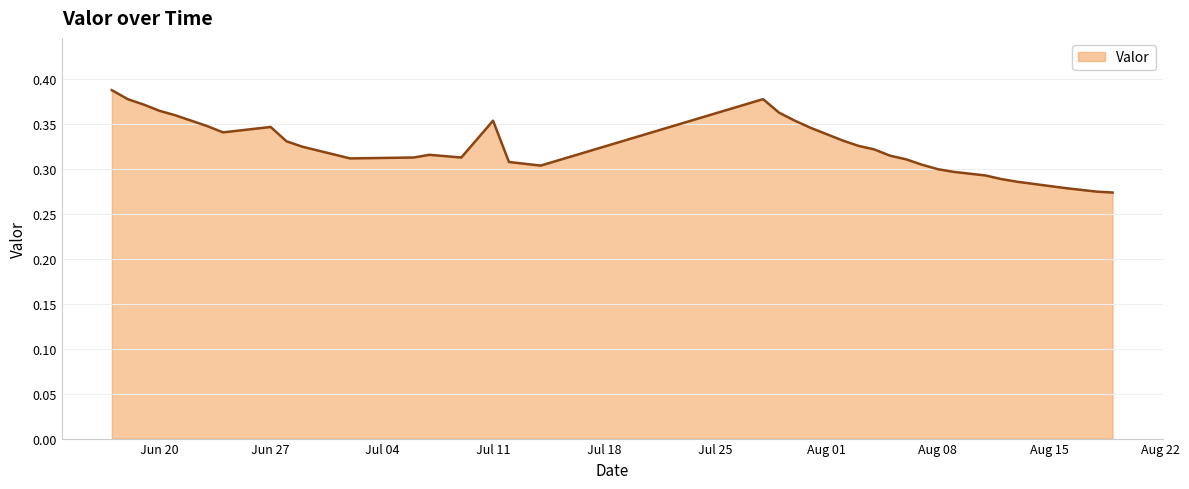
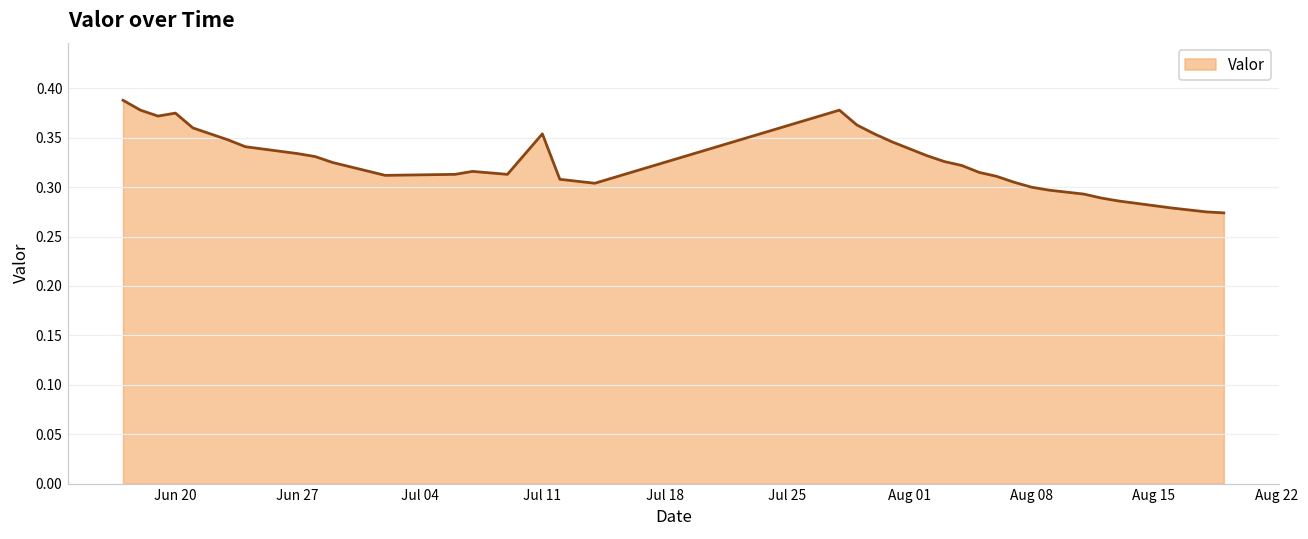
Jun 20: 0.37 -> 0.38
Jun 27: 0.35 -> 0.33
